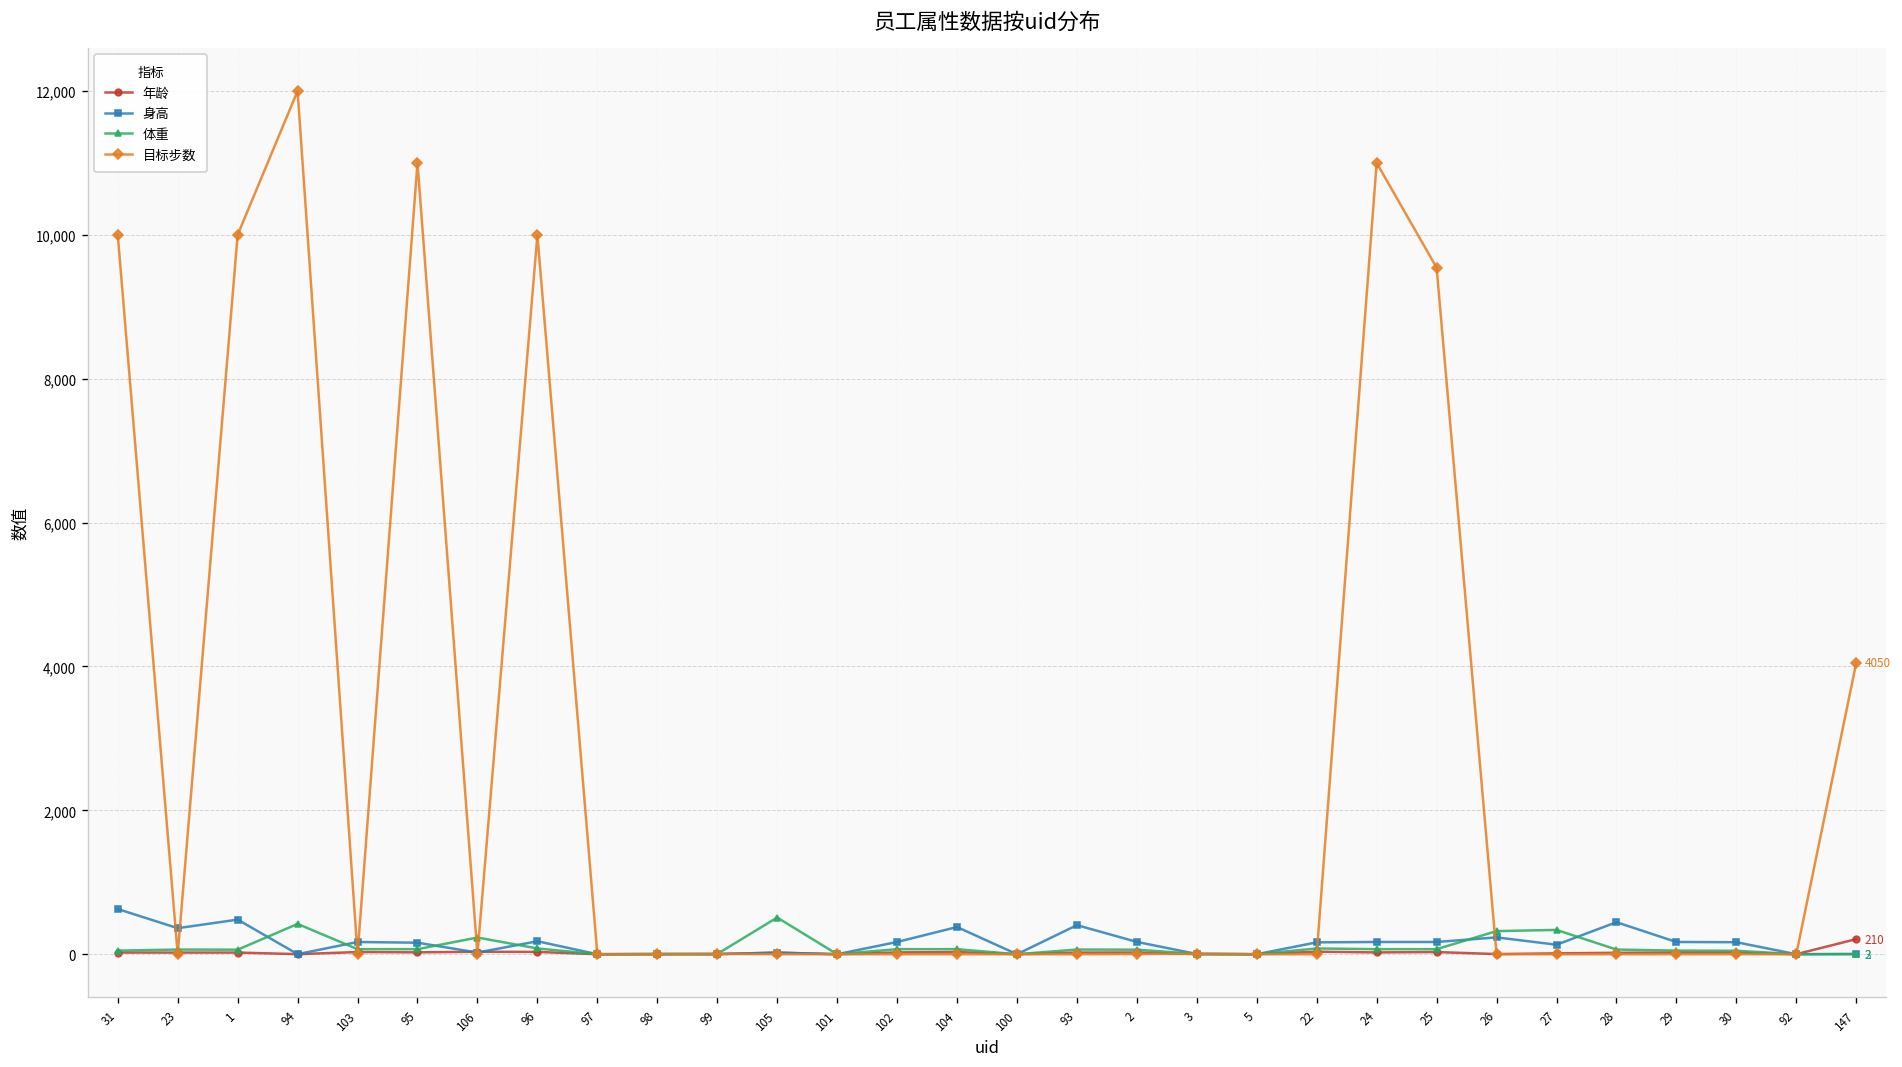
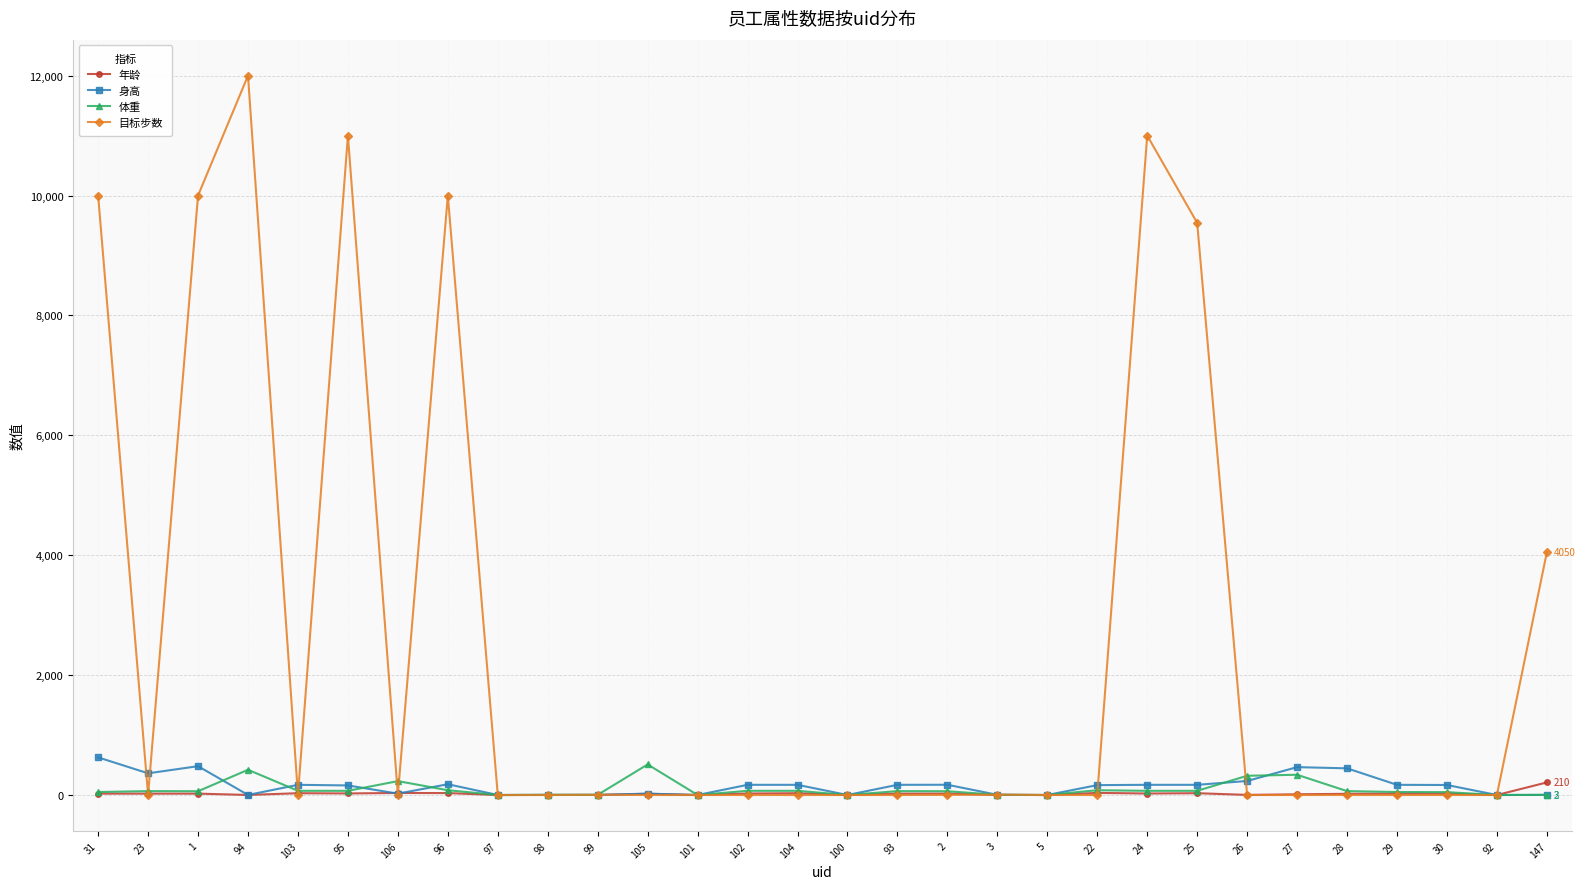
身高, 104: 400 -> 200
身高, 93: 400 -> 200
身高, 27: 100 -> 500
